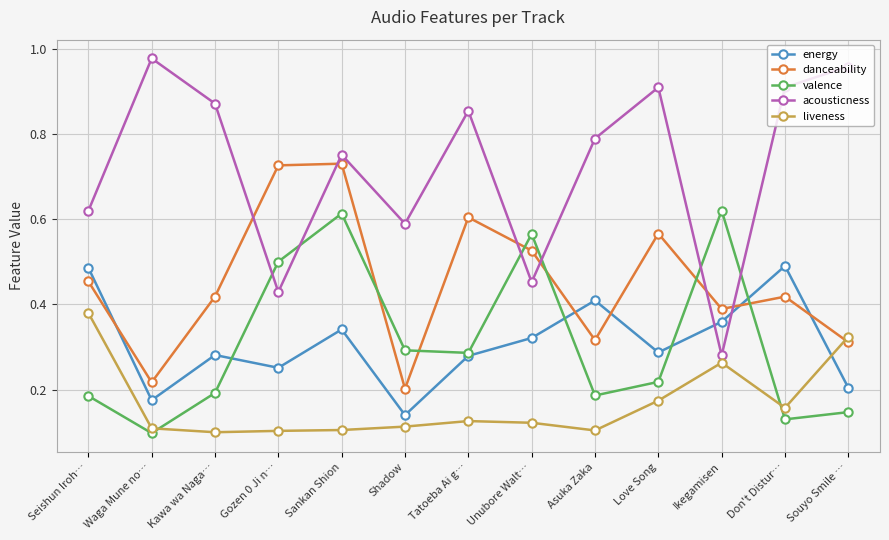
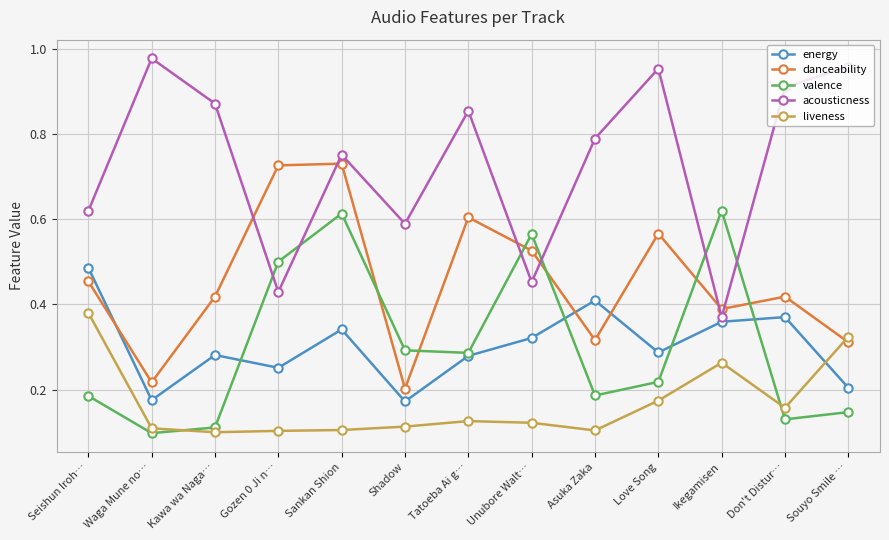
valence, Kawa wa Naga…: 0.19 -> 0.11
energy, Shadow: 0.14 -> 0.17
acousticness, Love Song: 0.91 -> 0.95
acousticness, Ikegamisen: 0.28 -> 0.37
energy, Don't Distur…: 0.49 -> 0.37
